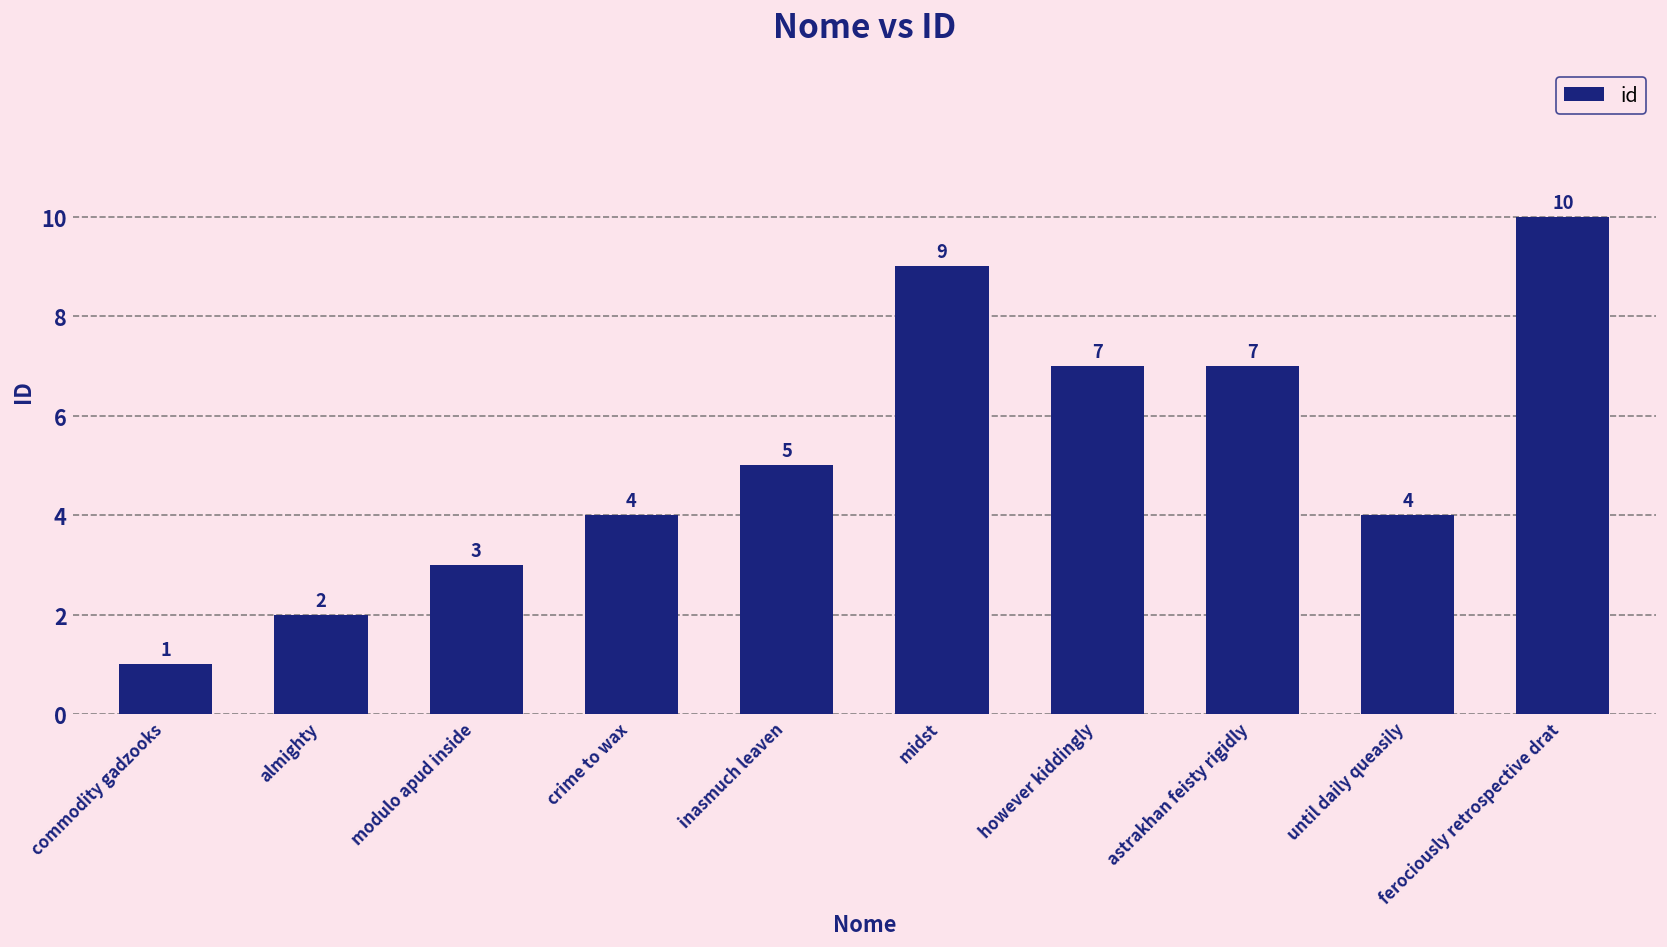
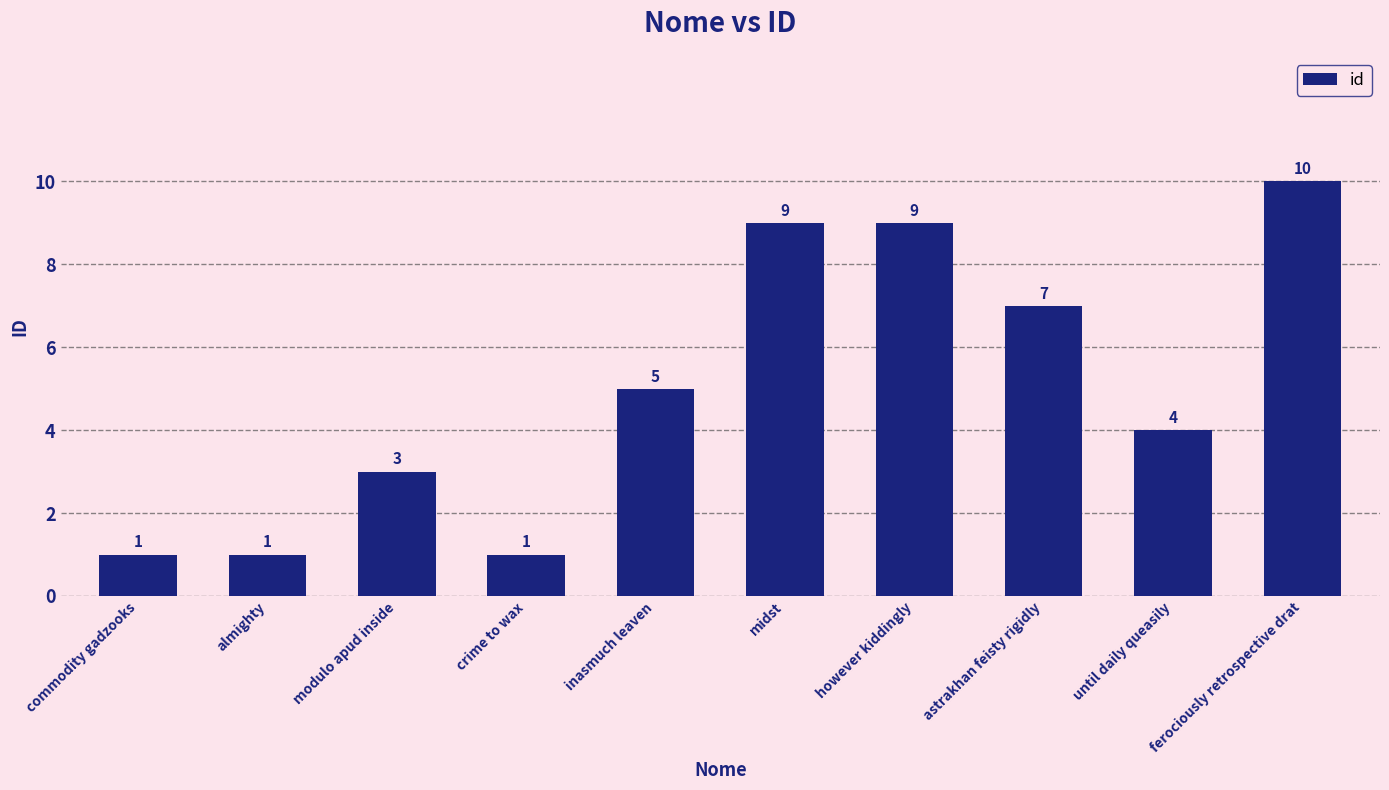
almighty: 2 -> 1
crime to wax: 4 -> 1
however kiddingly: 7 -> 9
